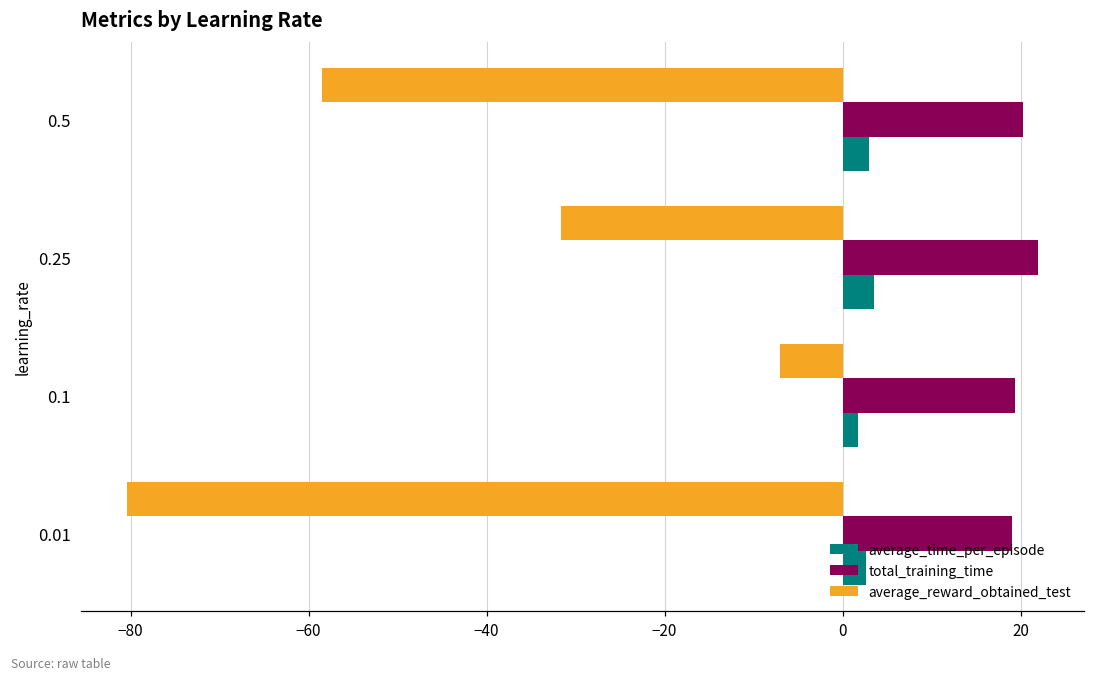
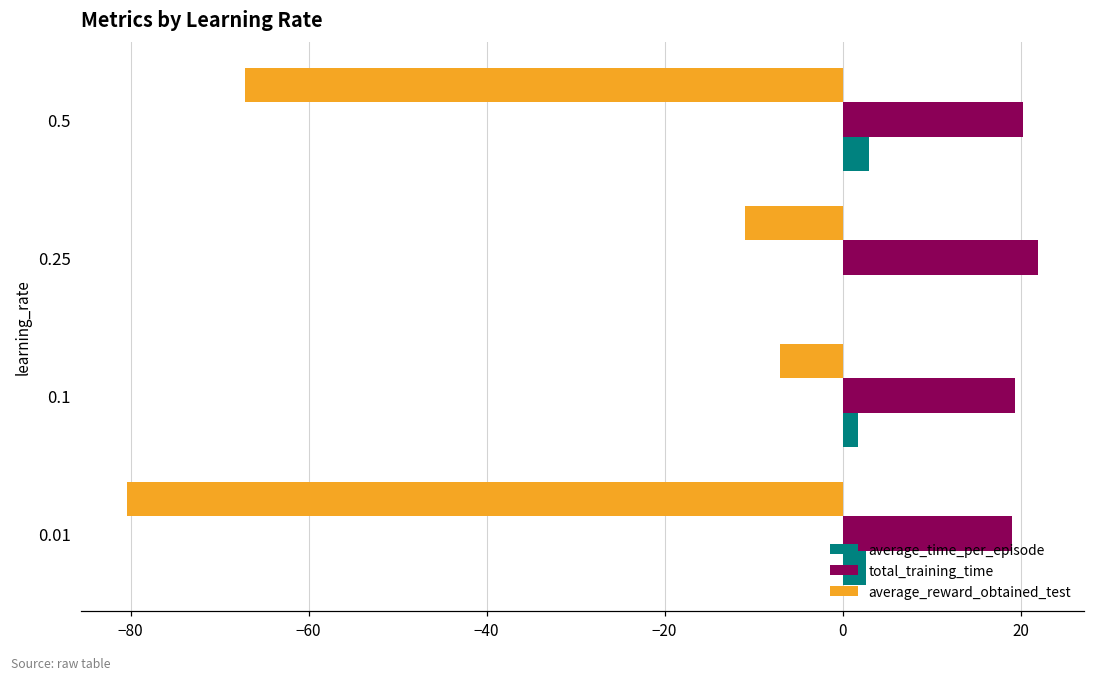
average_reward_obtained_test, 0.5: -59 -> -67
average_reward_obtained_test, 0.25: -32 -> -11
average_time_per_episode, 0.25: 3 -> 0
